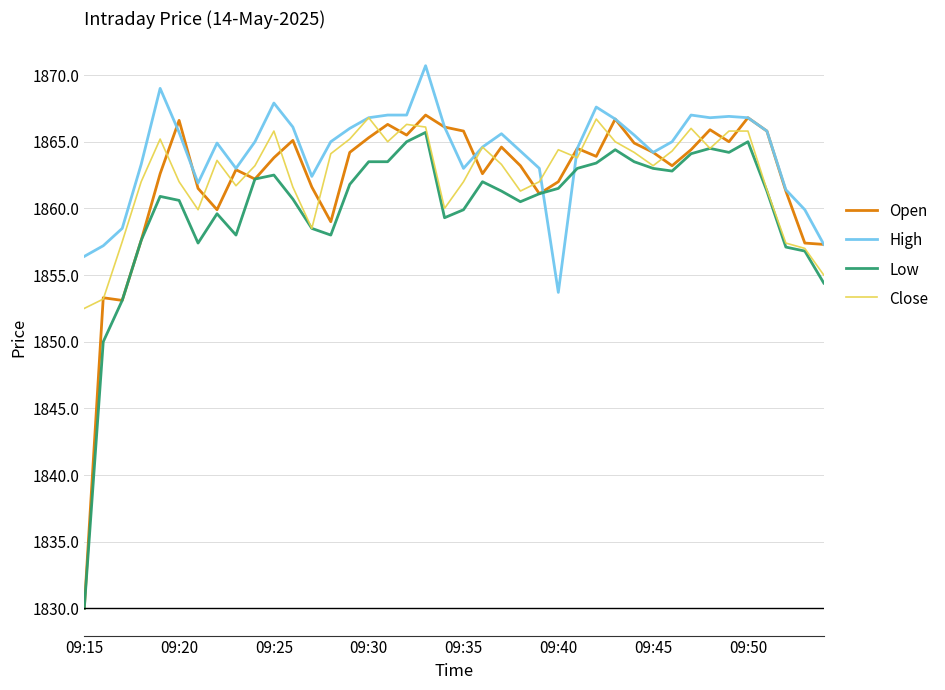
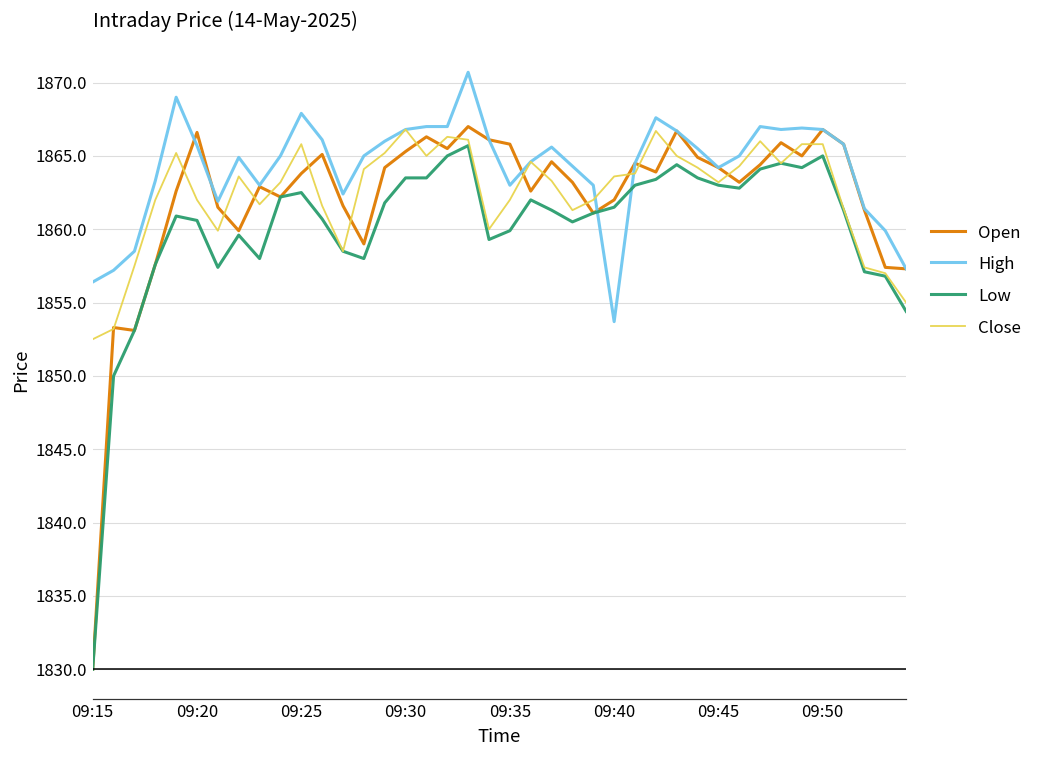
Close, 09:40: 1864.4 -> 1863.6
